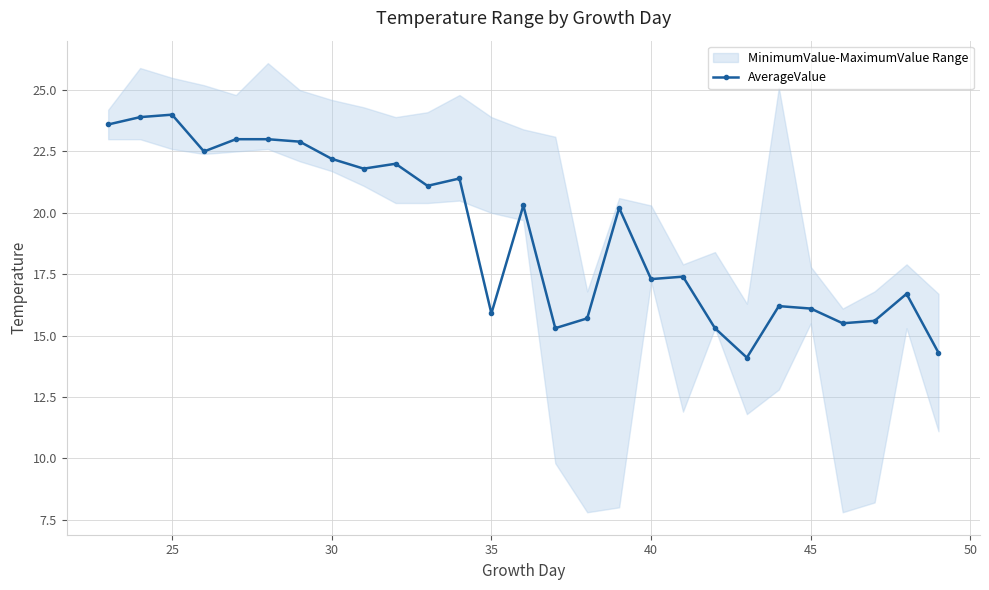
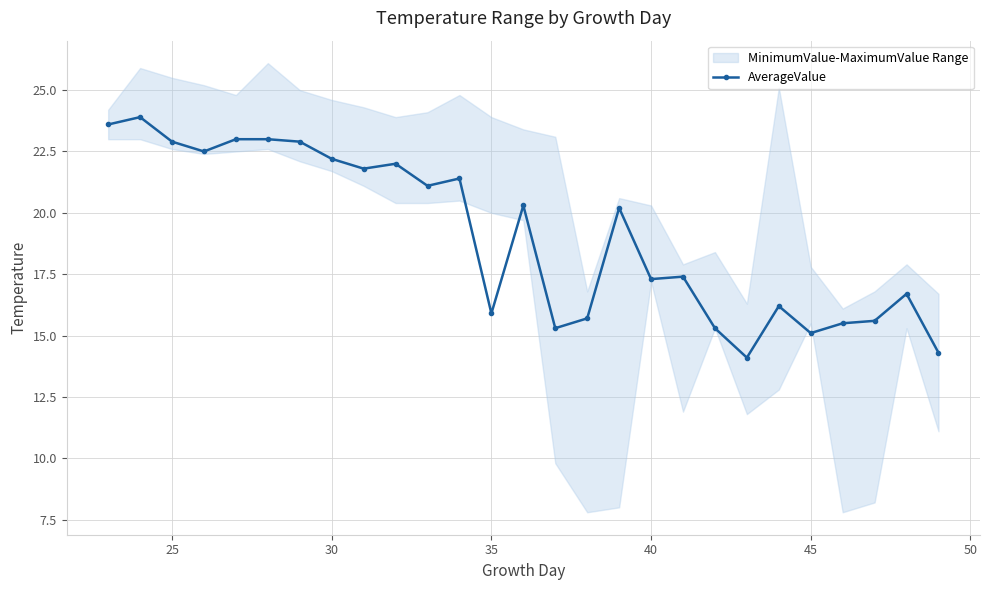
AverageValue, 25: 24.0 -> 22.9
AverageValue, 45: 16.1 -> 15.1
